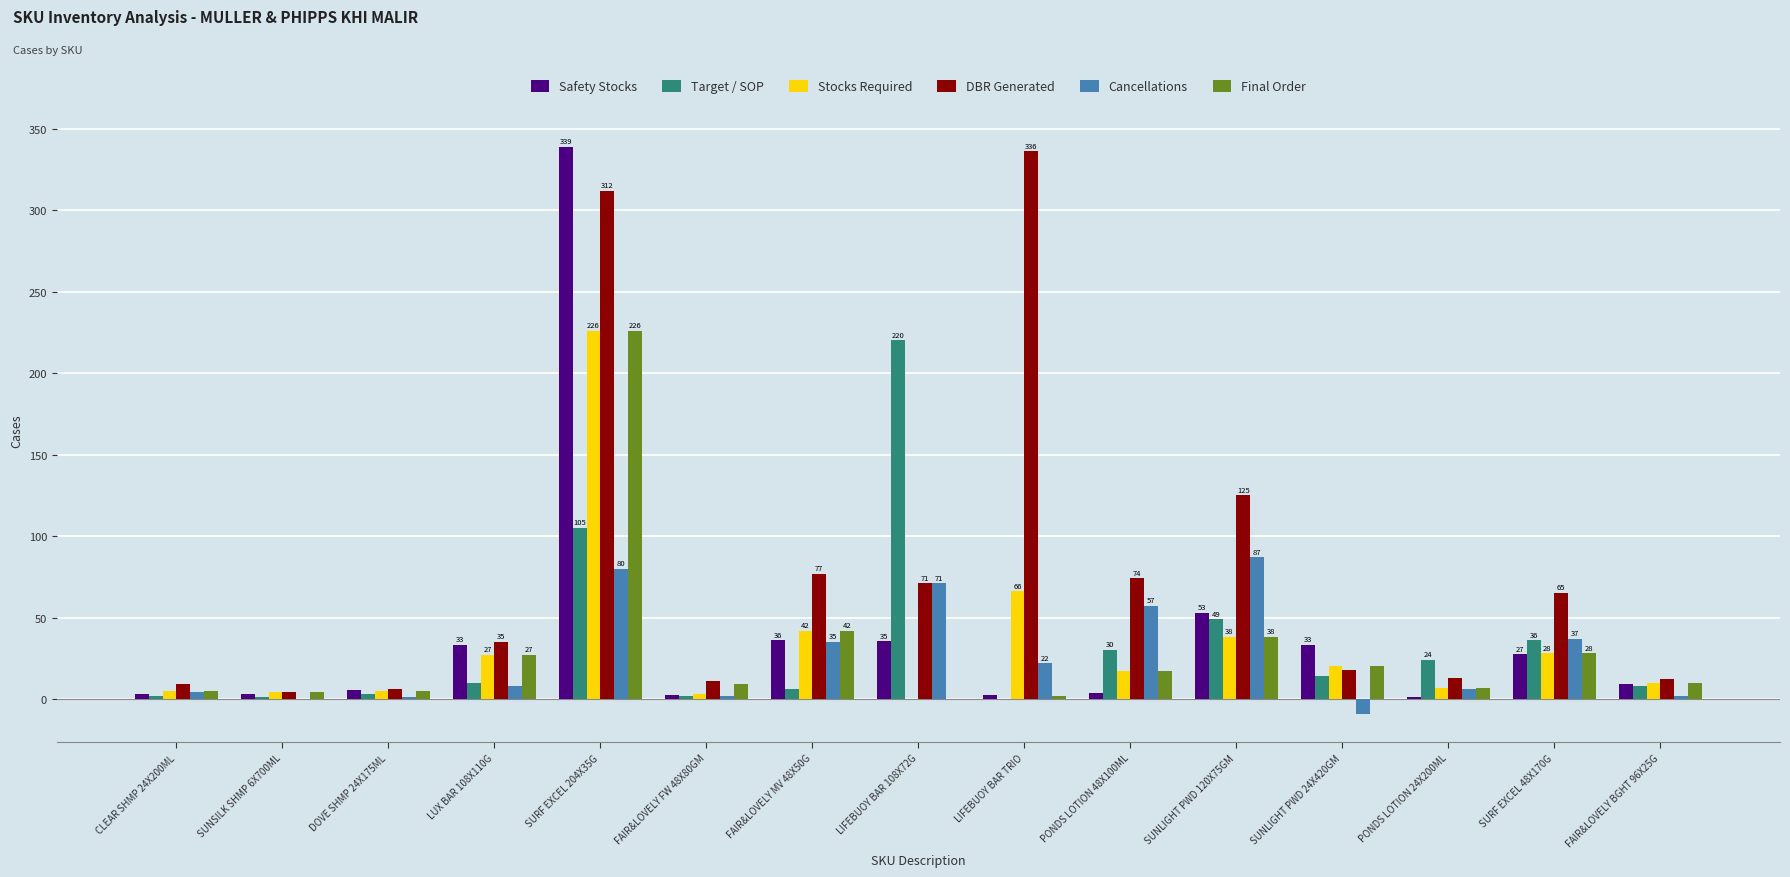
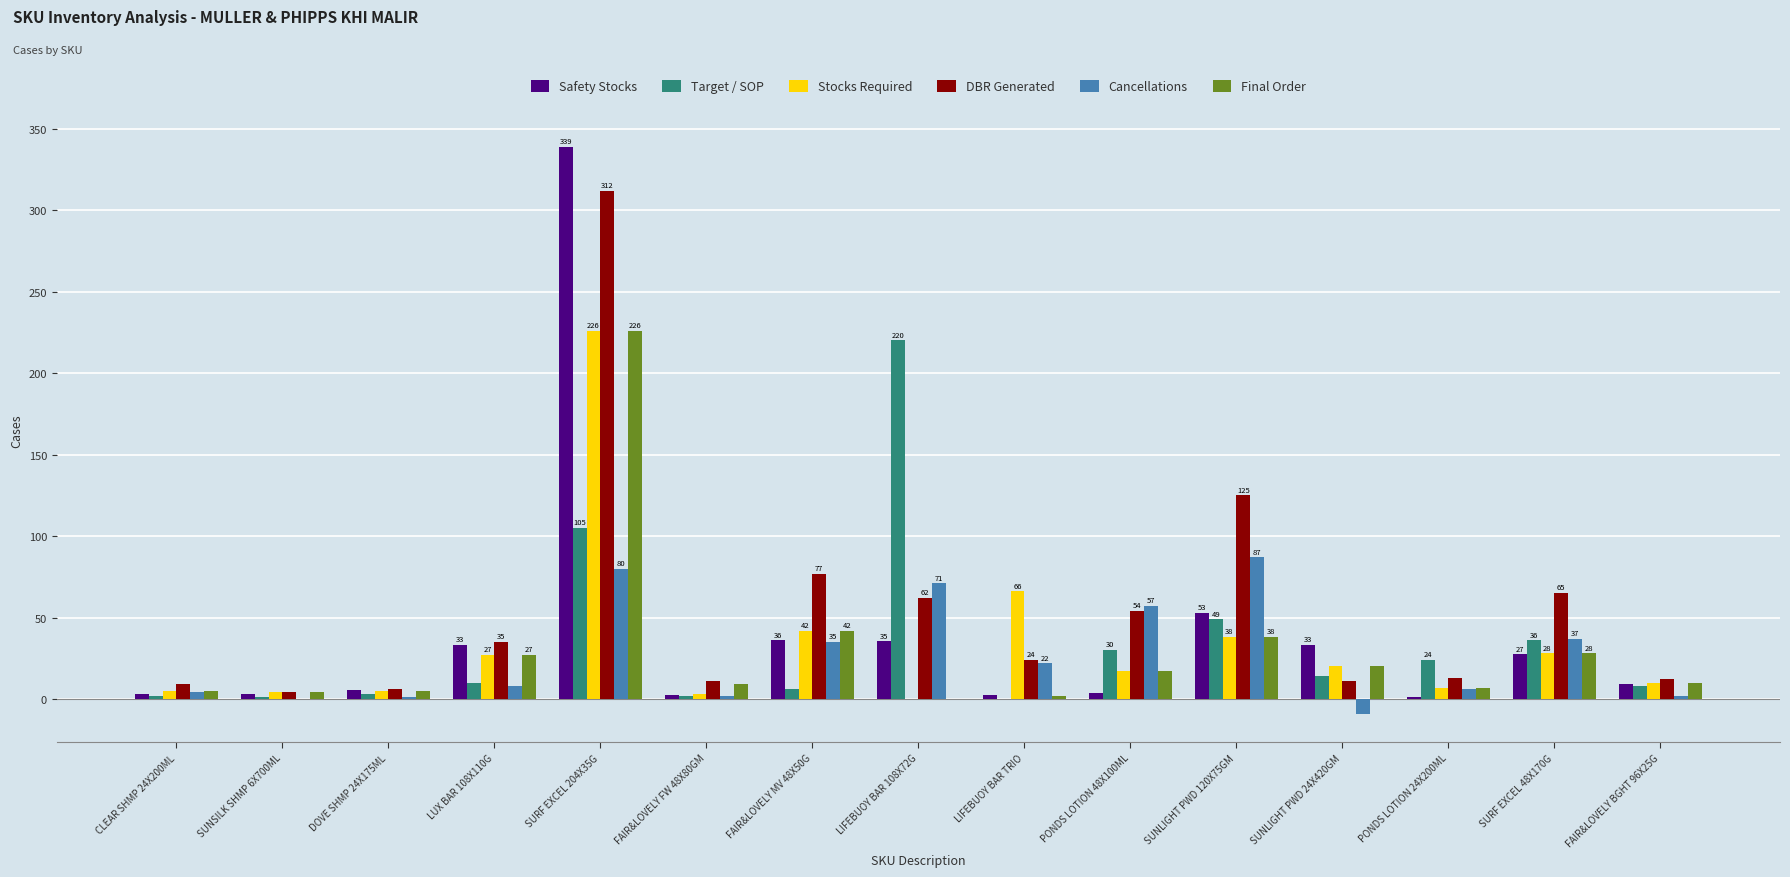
DBR Generated, LIFEBUOY BAR 108X72G: 71 -> 62
DBR Generated, LIFEBUOY BAR TRIO: 336 -> 24
DBR Generated, PONDS LOTION 48X100ML: 74 -> 54
DBR Generated, SUNLIGHT PWD 24X420GM: 18 -> 11
